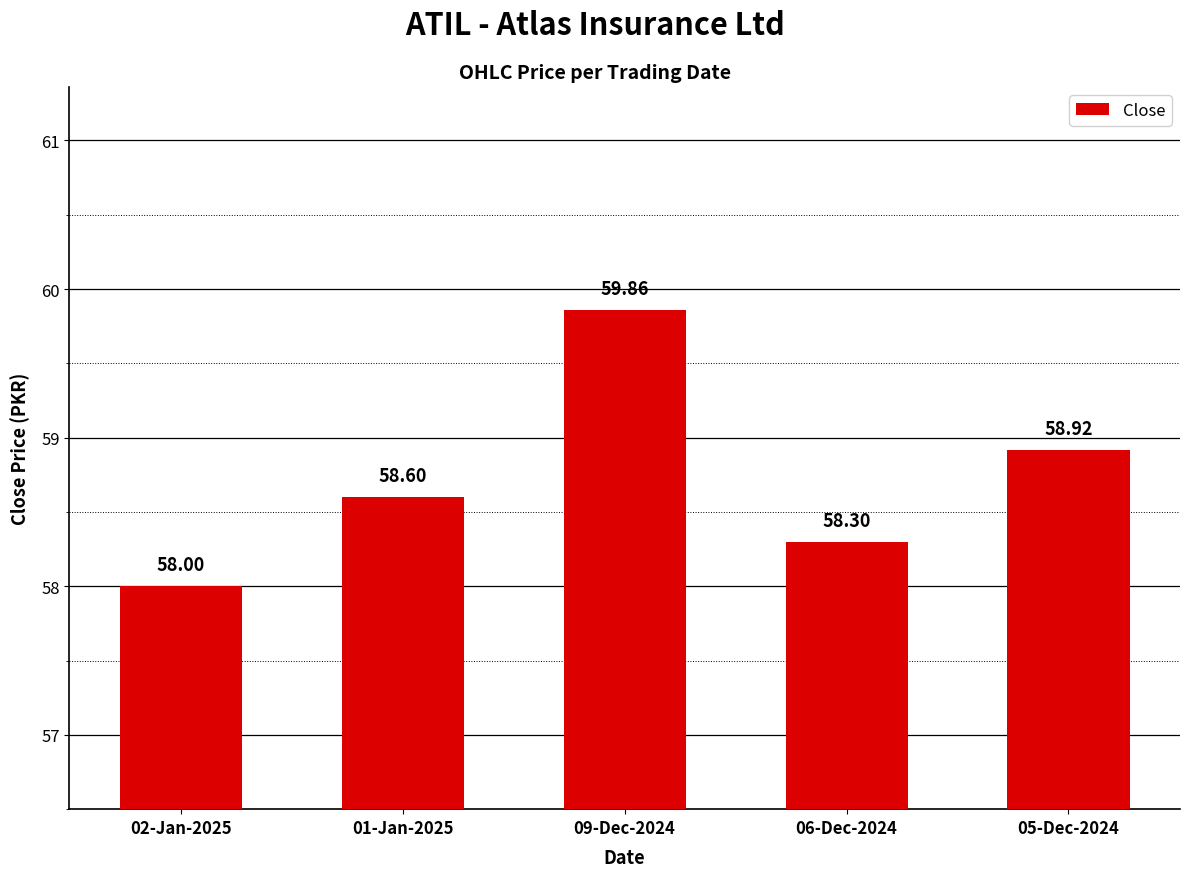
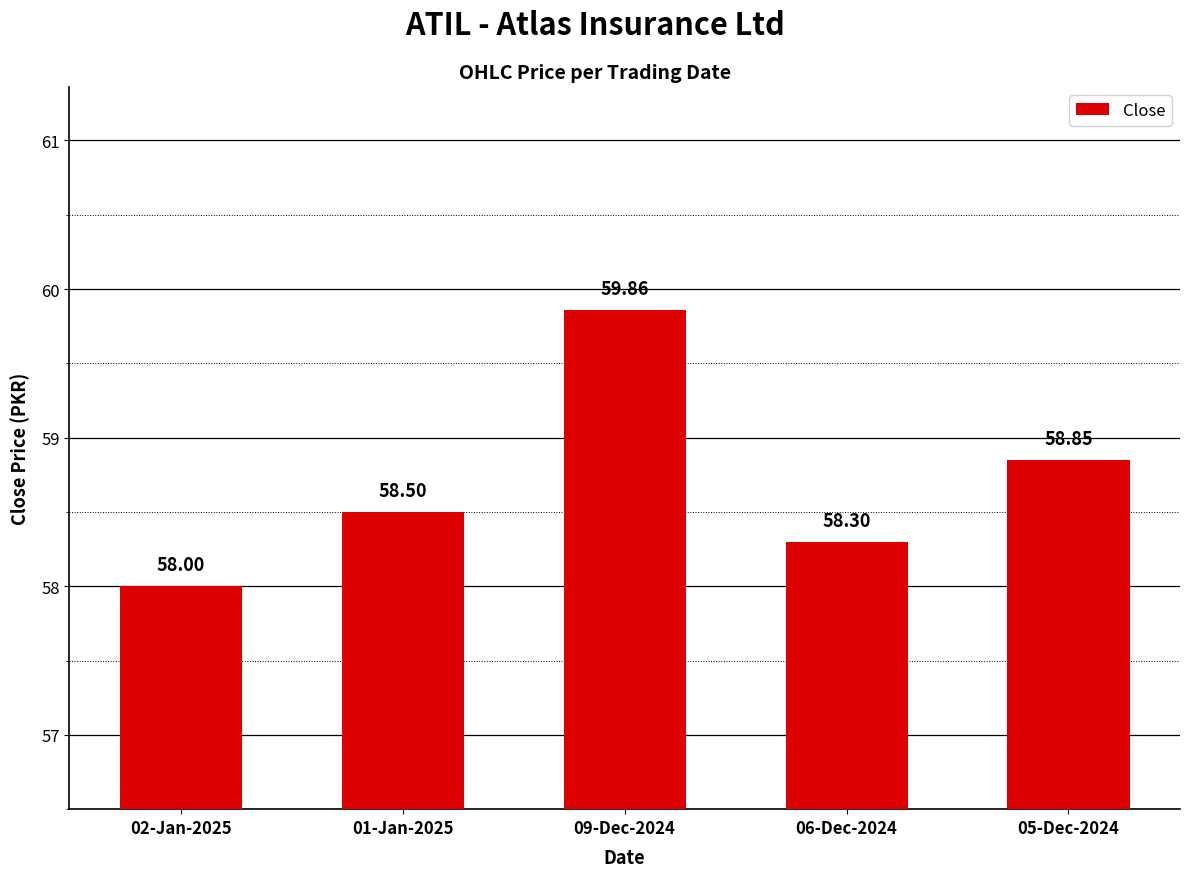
01-Jan-2025: 58.60 -> 58.50
05-Dec-2024: 58.92 -> 58.85
